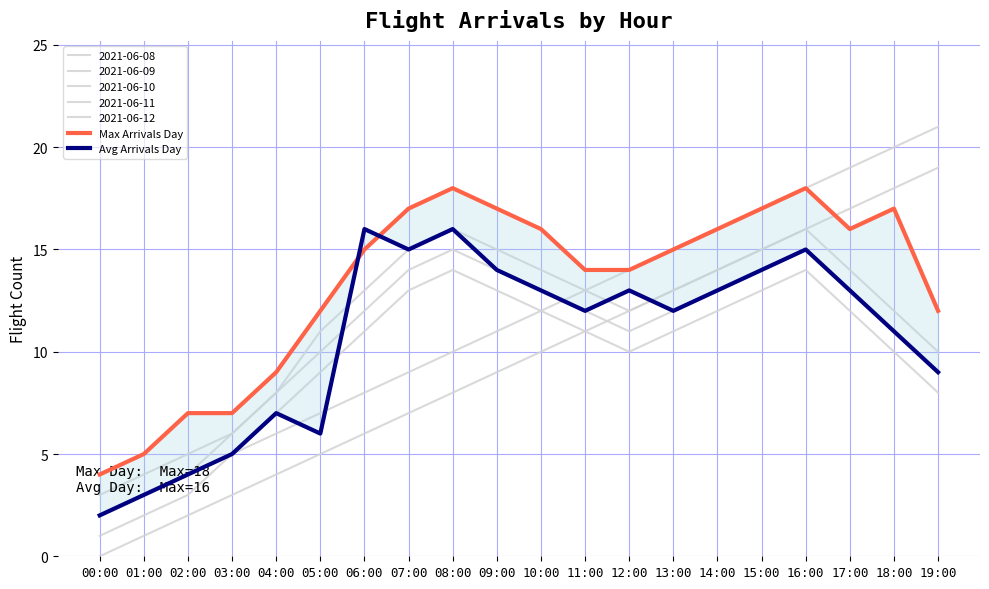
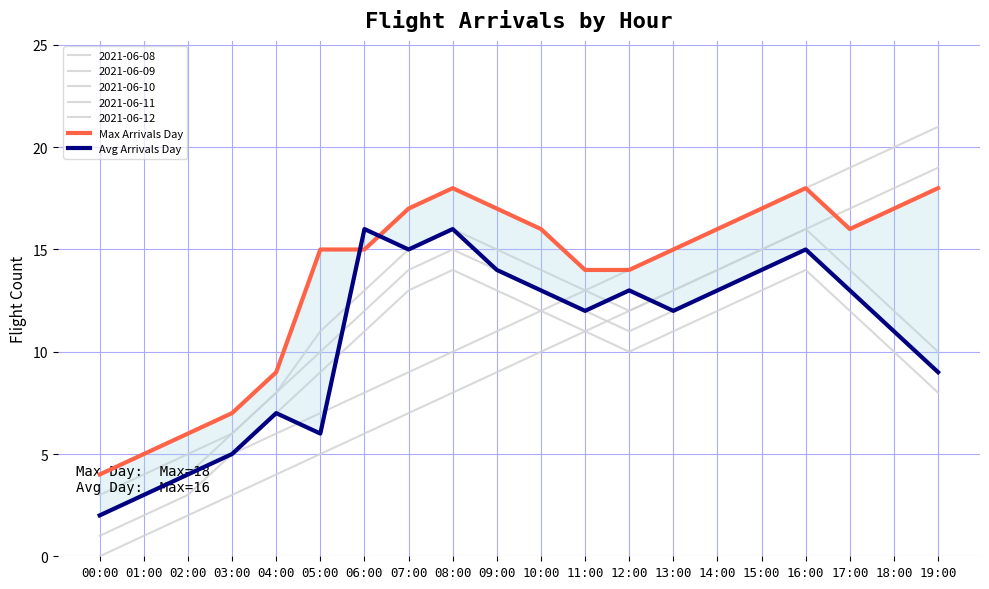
Max Arrivals Day, 02:00: 7 -> 6
Max Arrivals Day, 05:00: 12 -> 15
Max Arrivals Day, 19:00: 12 -> 18
